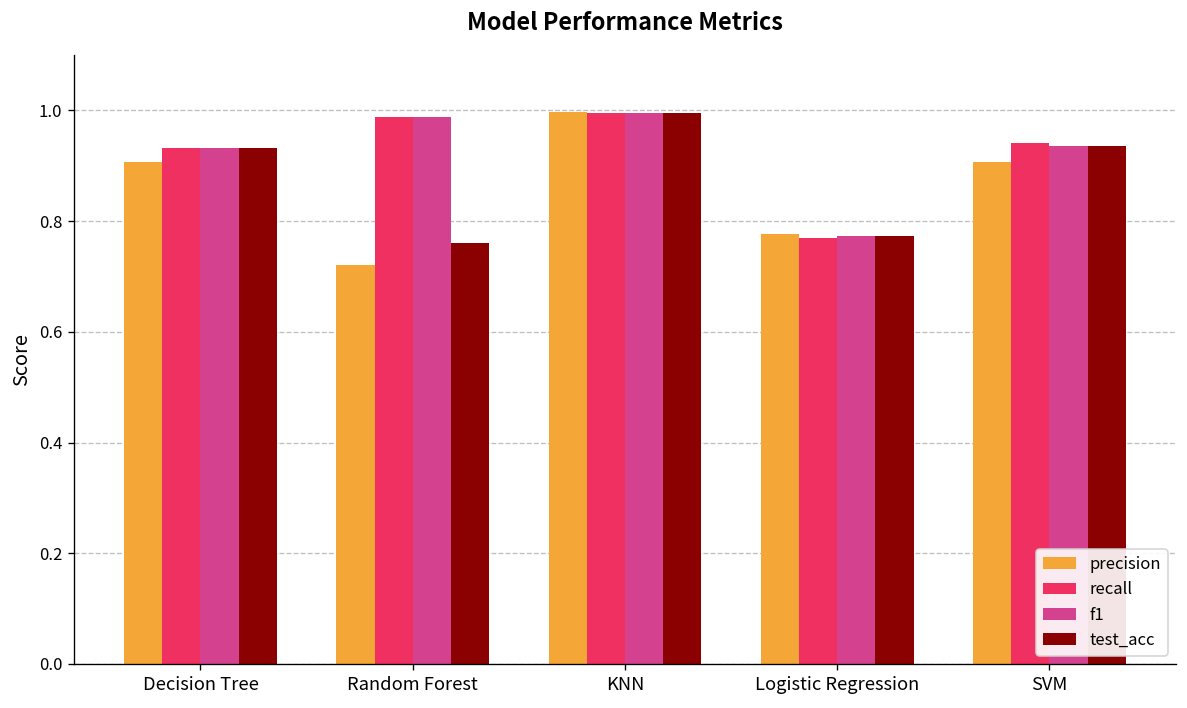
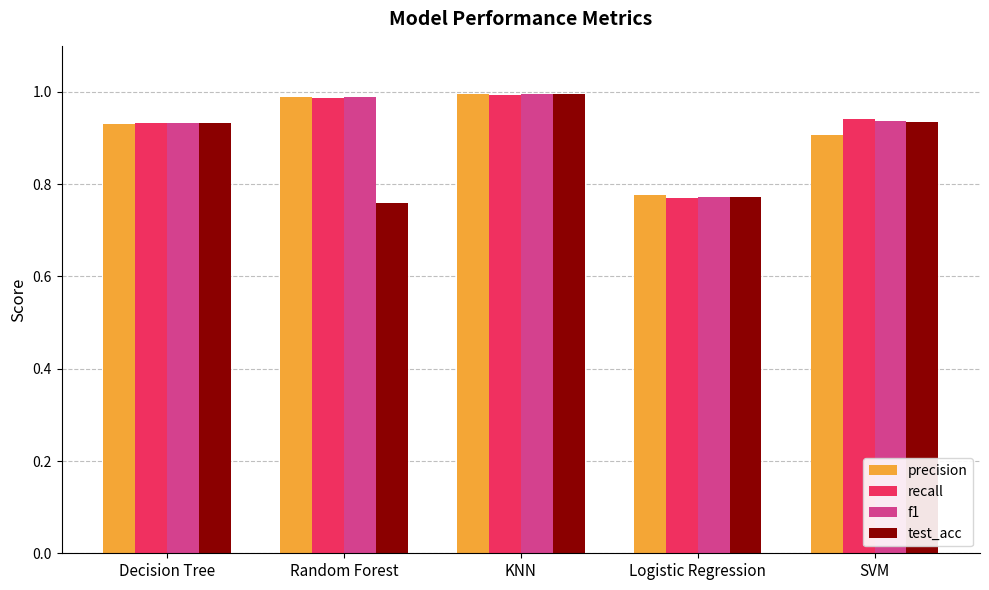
precision, Decision Tree: 0.91 -> 0.93
precision, Random Forest: 0.72 -> 0.99
